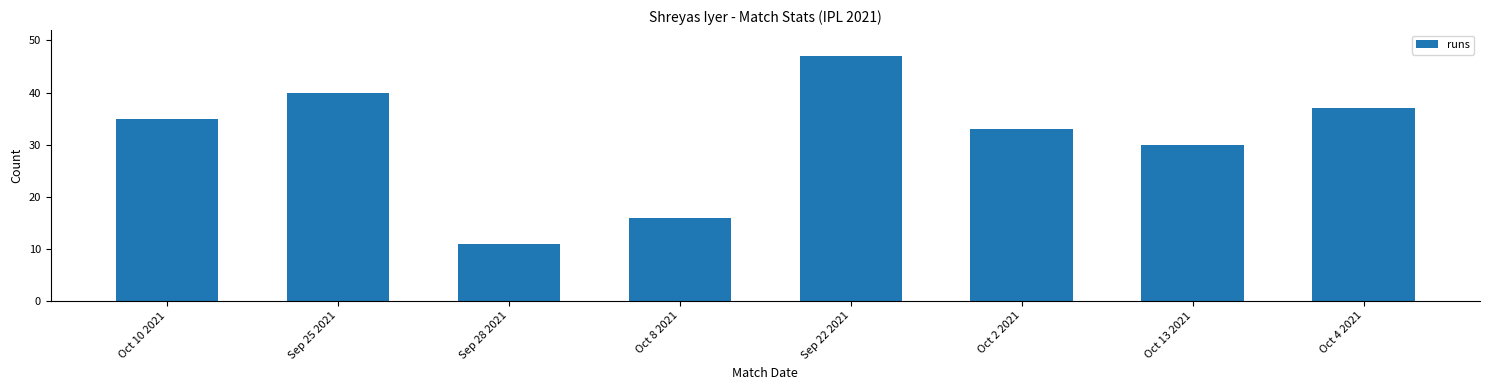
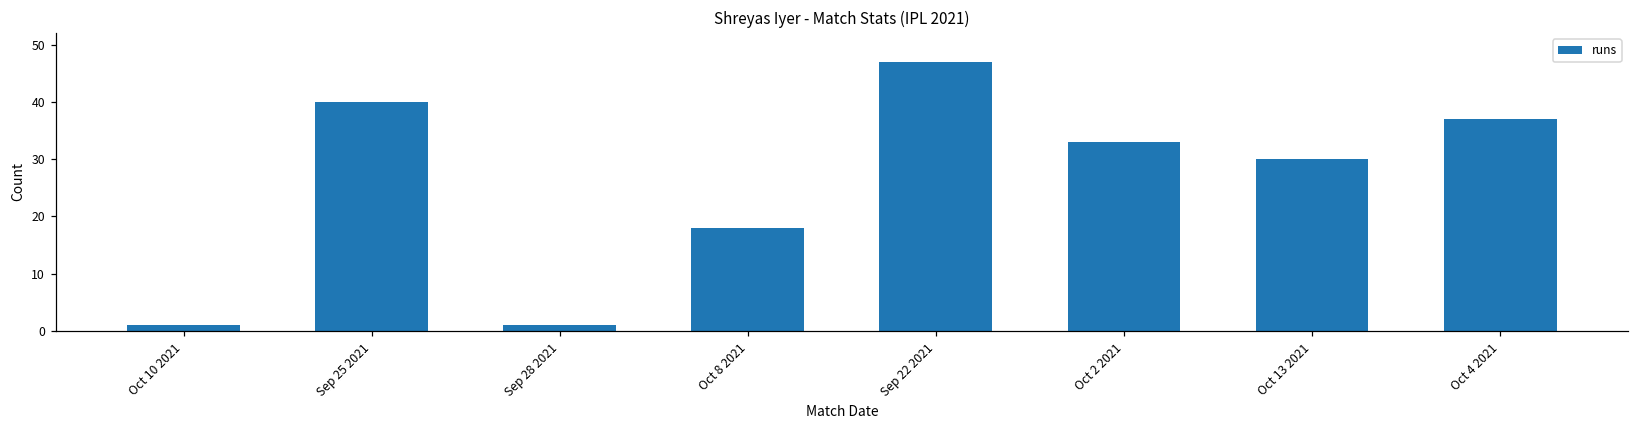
Oct 10 2021: 35 -> 1
Sep 28 2021: 11 -> 1
Oct 8 2021: 16 -> 18
